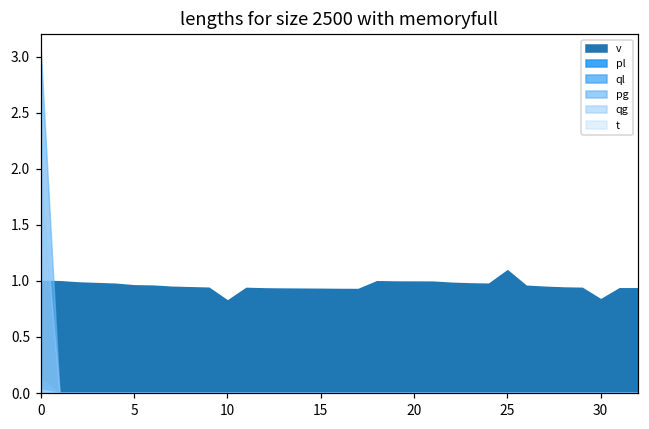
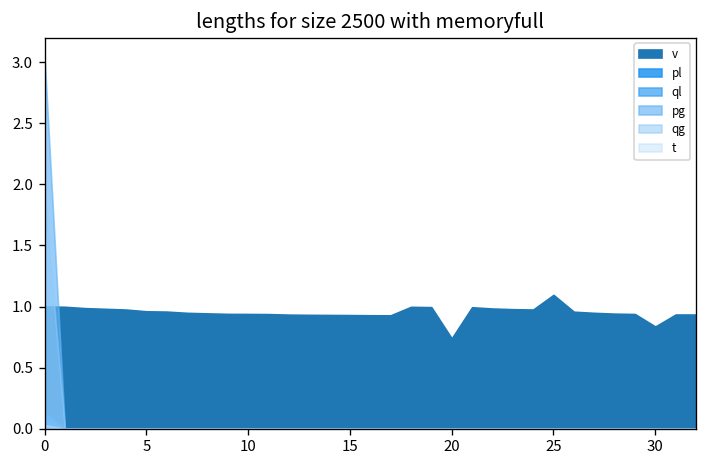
v, 10: 0.83 -> 0.94
v, 20: 0.99 -> 0.74
